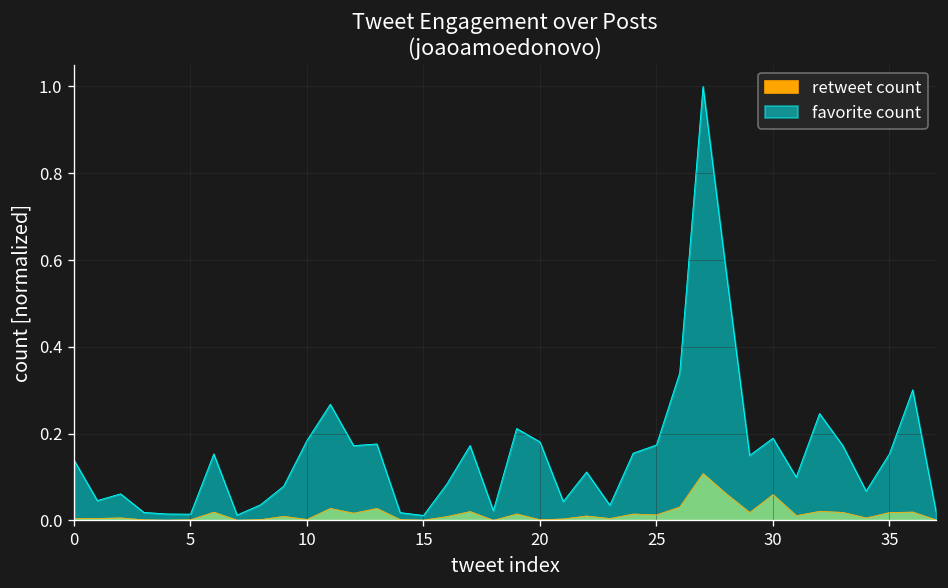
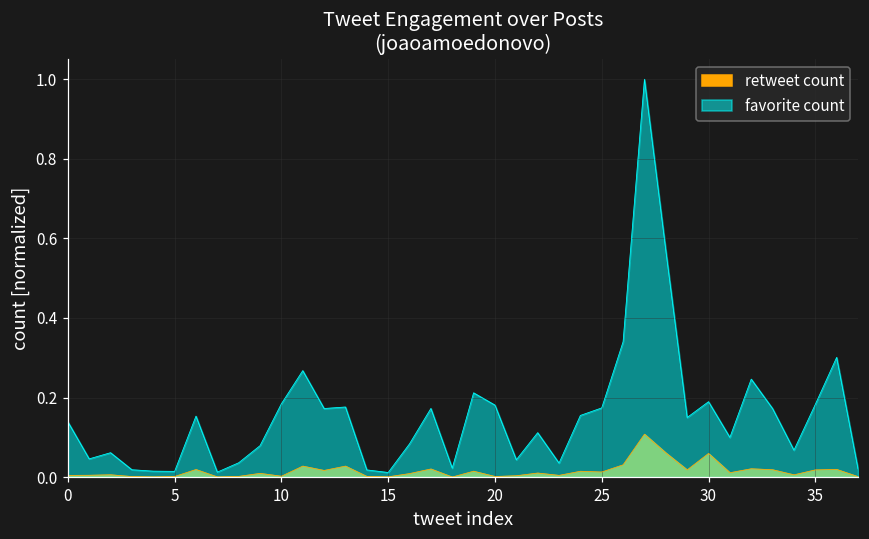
favorite count, 35: 0.15 -> 0.18
